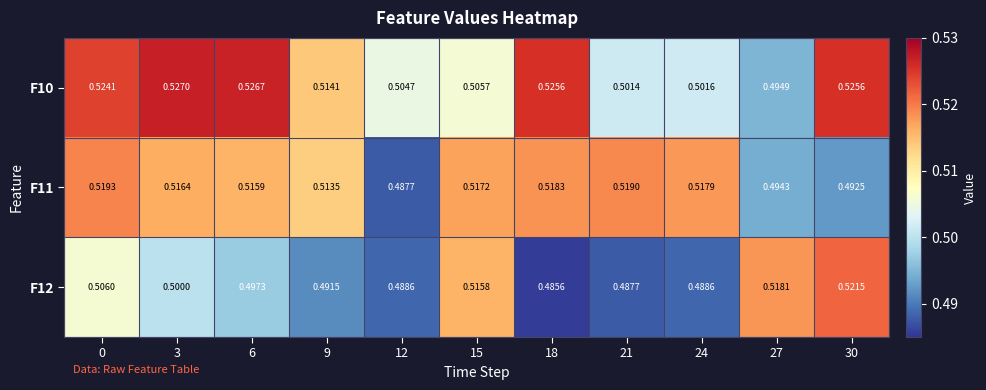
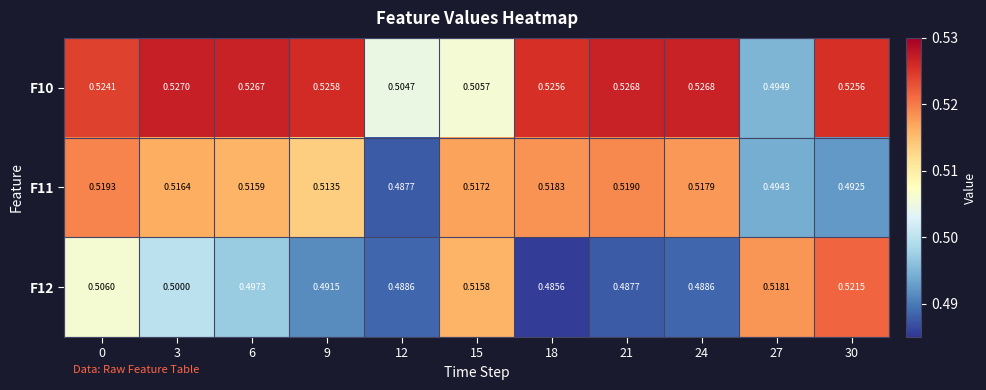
F10, 9: 0.5141 -> 0.5258
F10, 21: 0.5014 -> 0.5268
F10, 24: 0.5016 -> 0.5268
